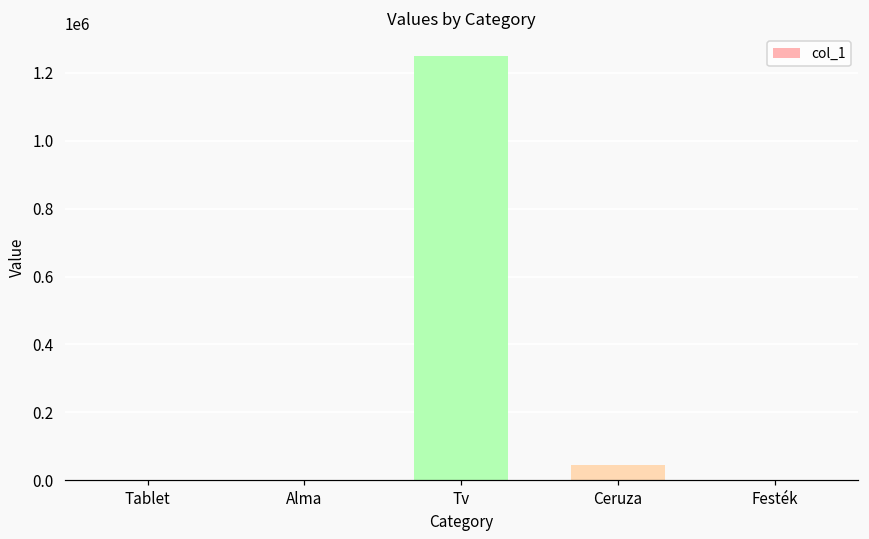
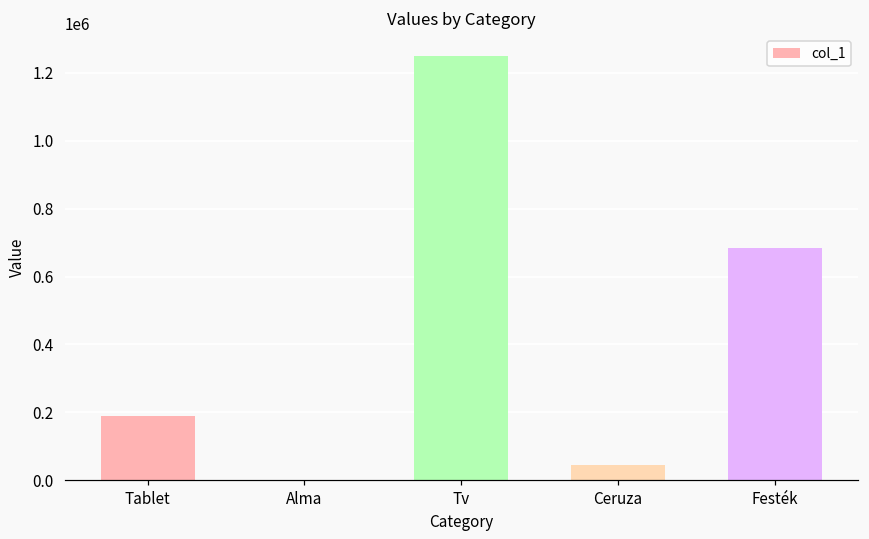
Tablet: 0 -> 190000
Festék: 0 -> 680000
